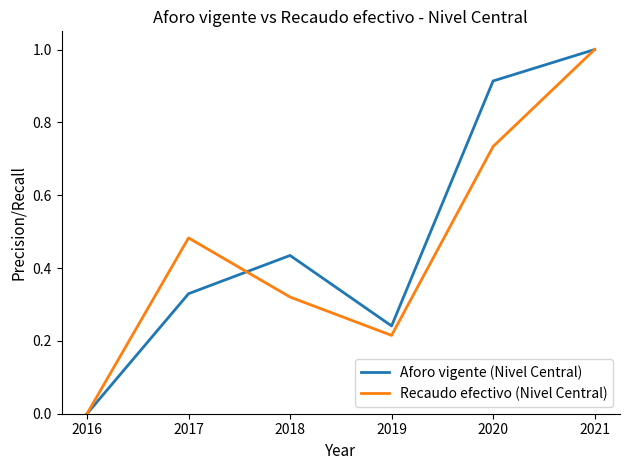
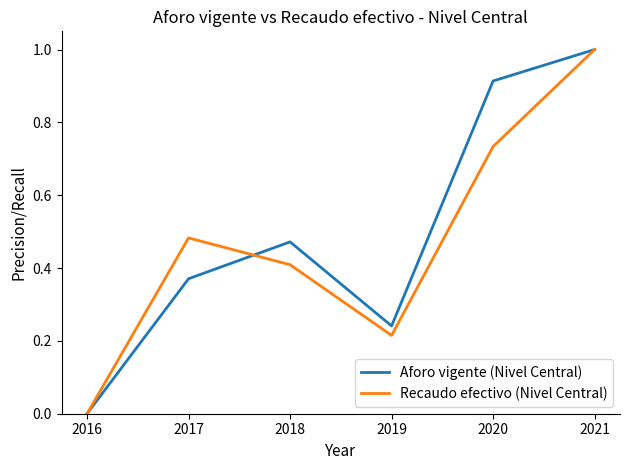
Aforo vigente (Nivel Central), 2017: 0.33 -> 0.37
Aforo vigente (Nivel Central), 2018: 0.43 -> 0.47
Recaudo efectivo (Nivel Central), 2018: 0.32 -> 0.41
